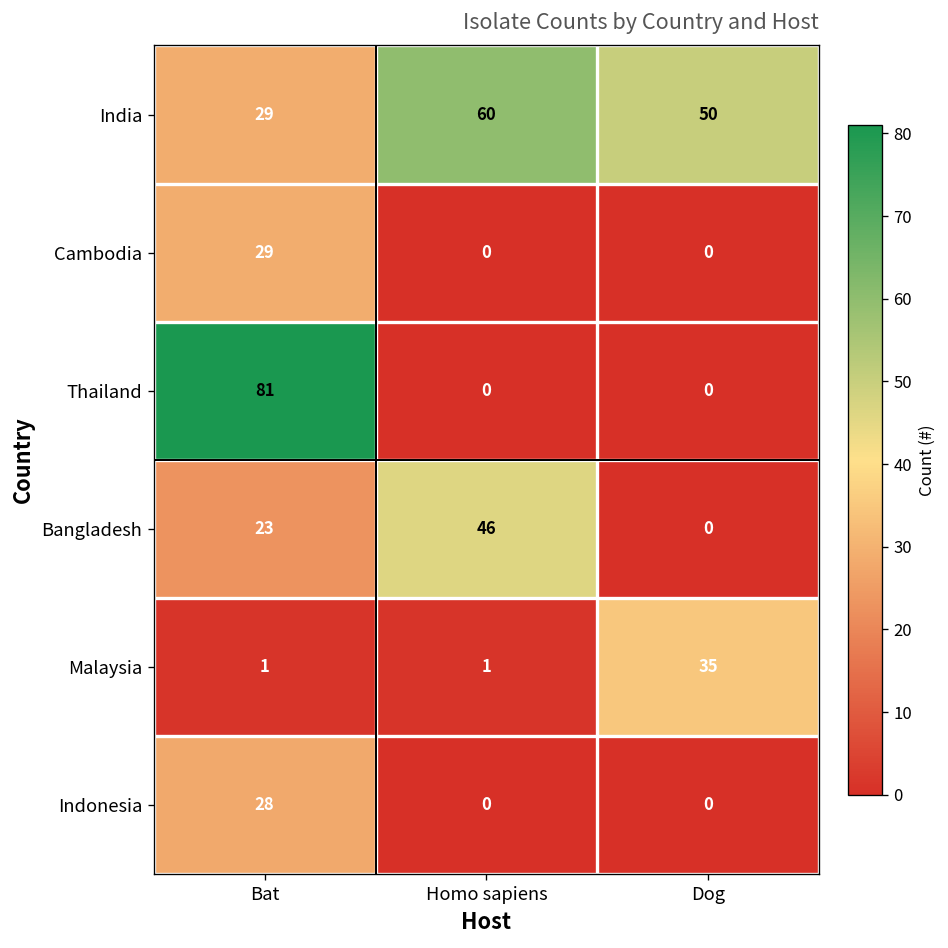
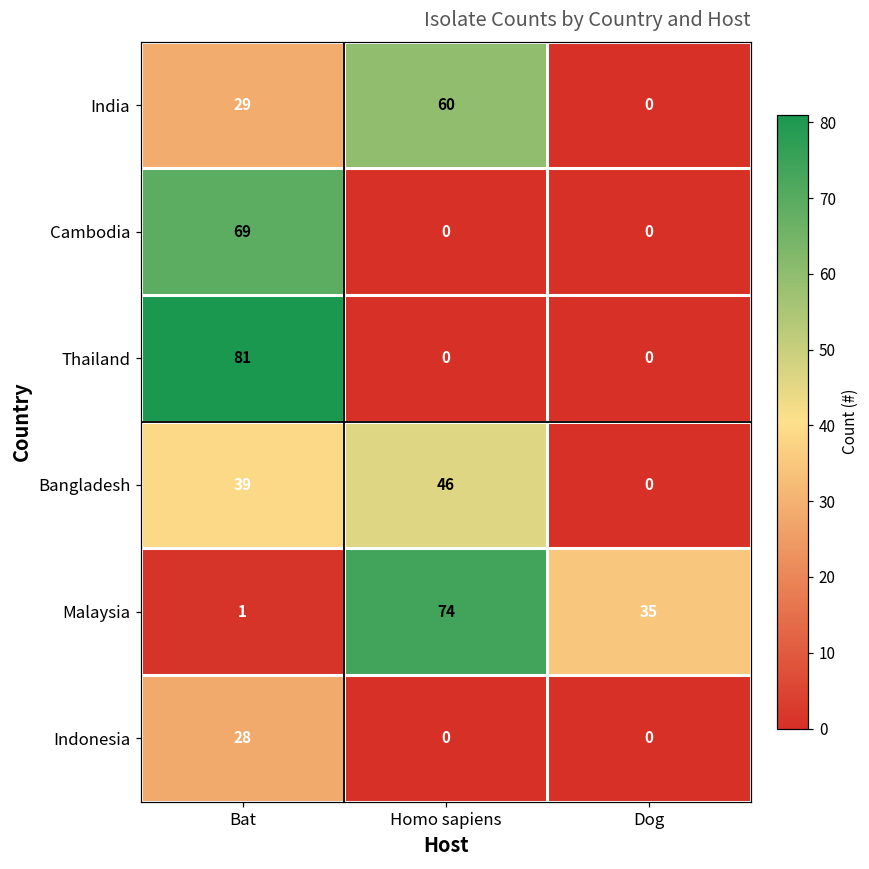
India, Dog: 50 -> 0
Cambodia, Bat: 29 -> 69
Bangladesh, Bat: 23 -> 39
Malaysia, Homo sapiens: 1 -> 74
